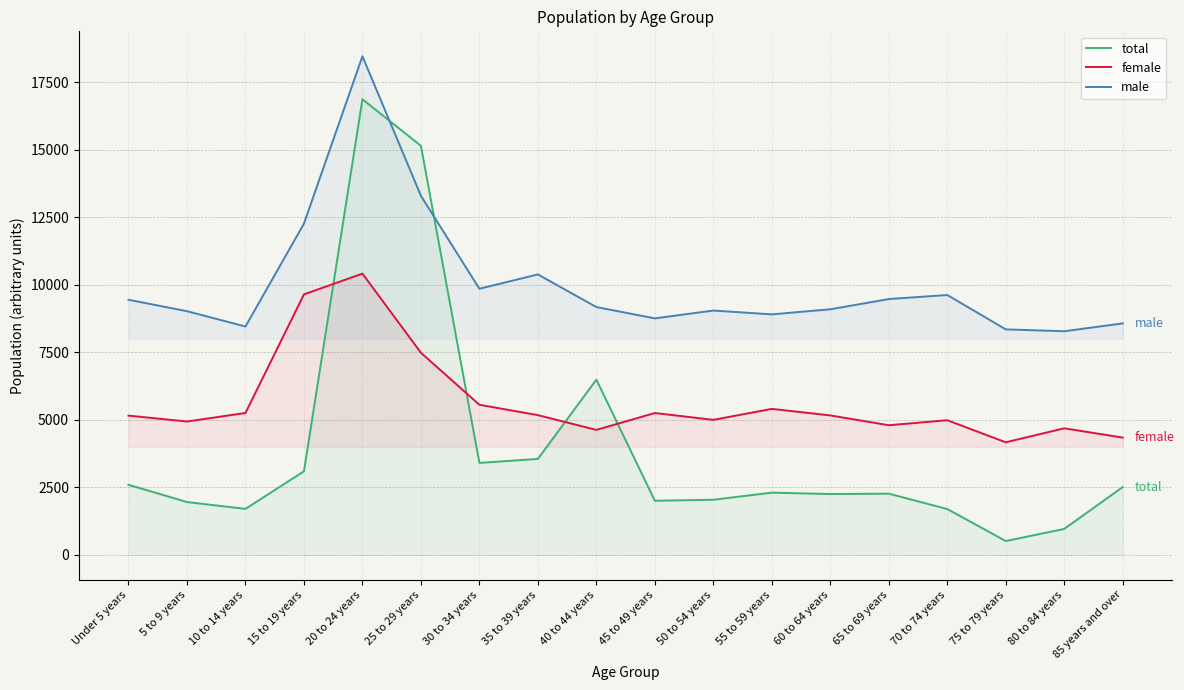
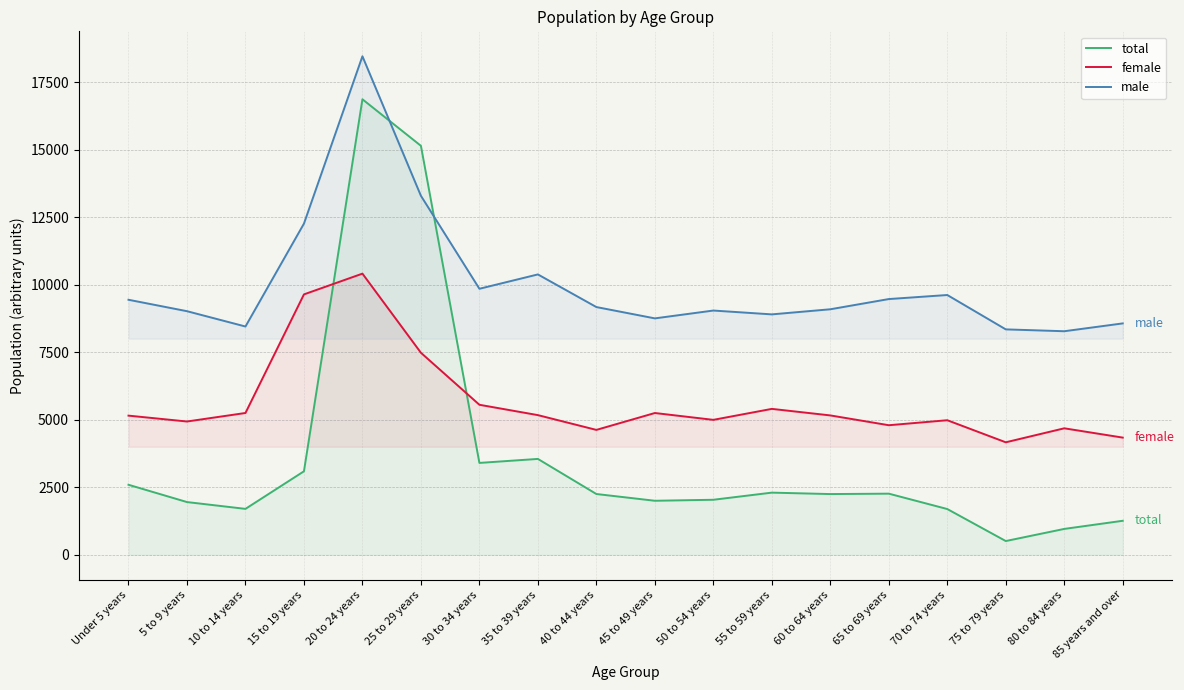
total, 40 to 44 years: 6500 -> 2300
total, 85 years and over: 2500 -> 1300
